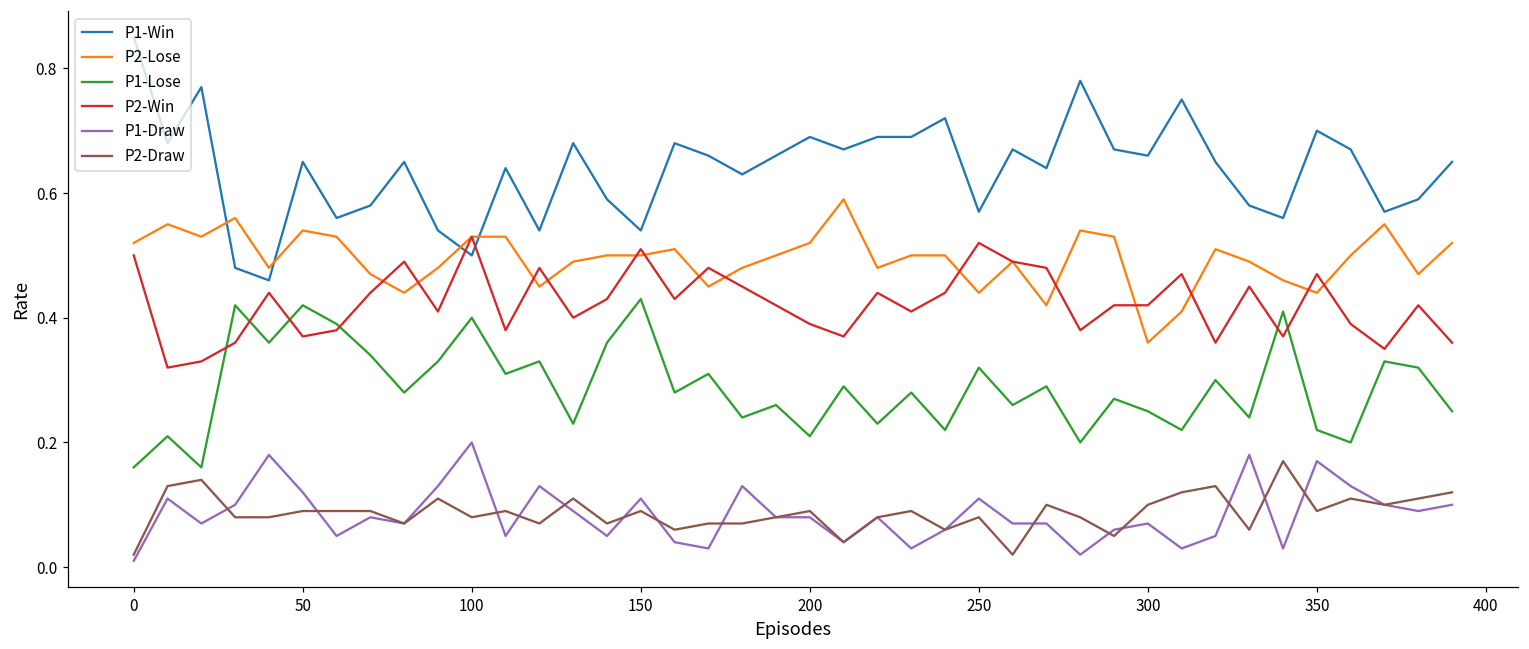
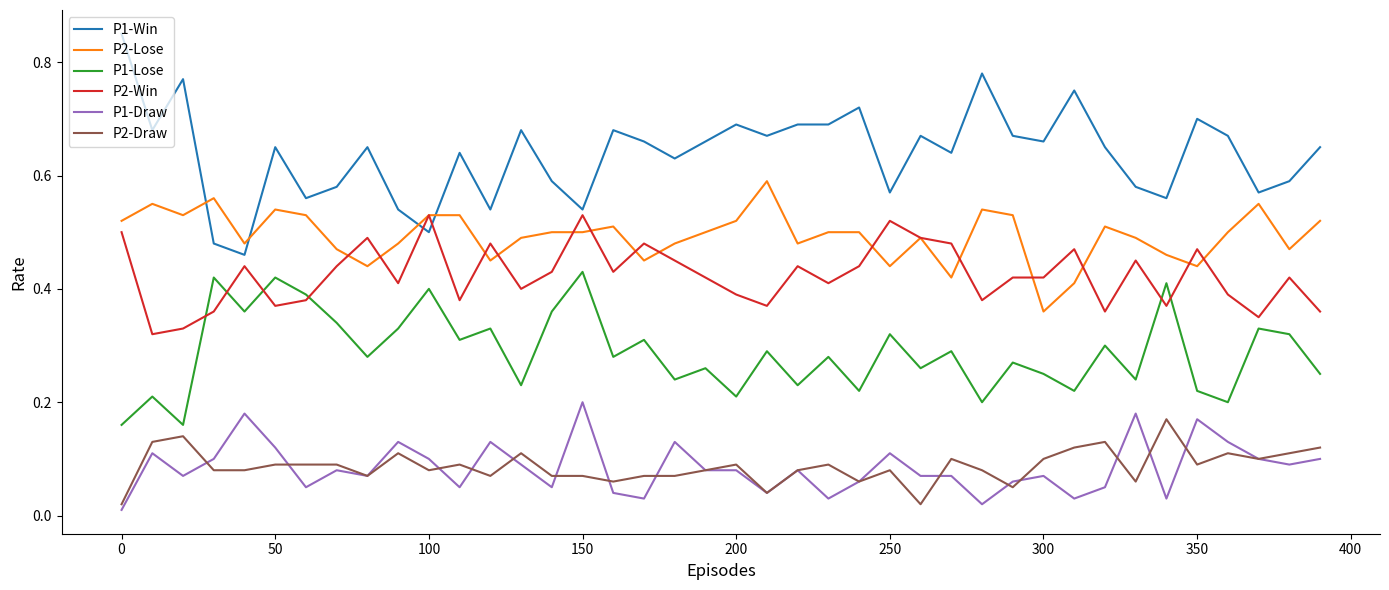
P1-Draw, 100: 0.2 -> 0.1
P2-Win, 150: 0.51 -> 0.53
P1-Draw, 150: 0.11 -> 0.20
P2-Draw, 150: 0.09 -> 0.07
